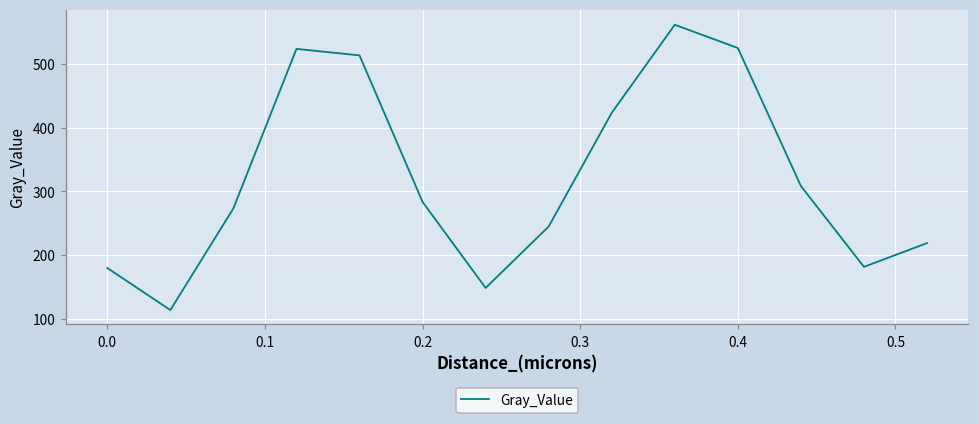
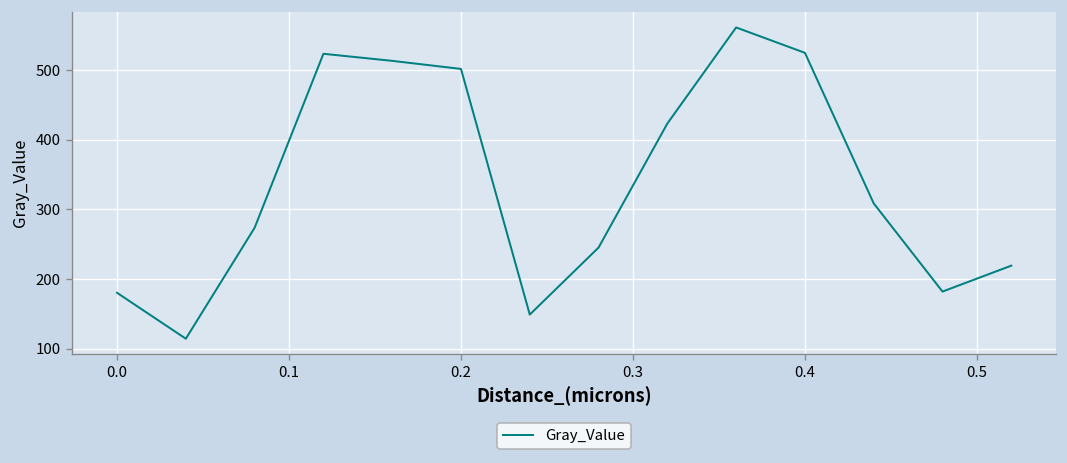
0.2: 280 -> 500
